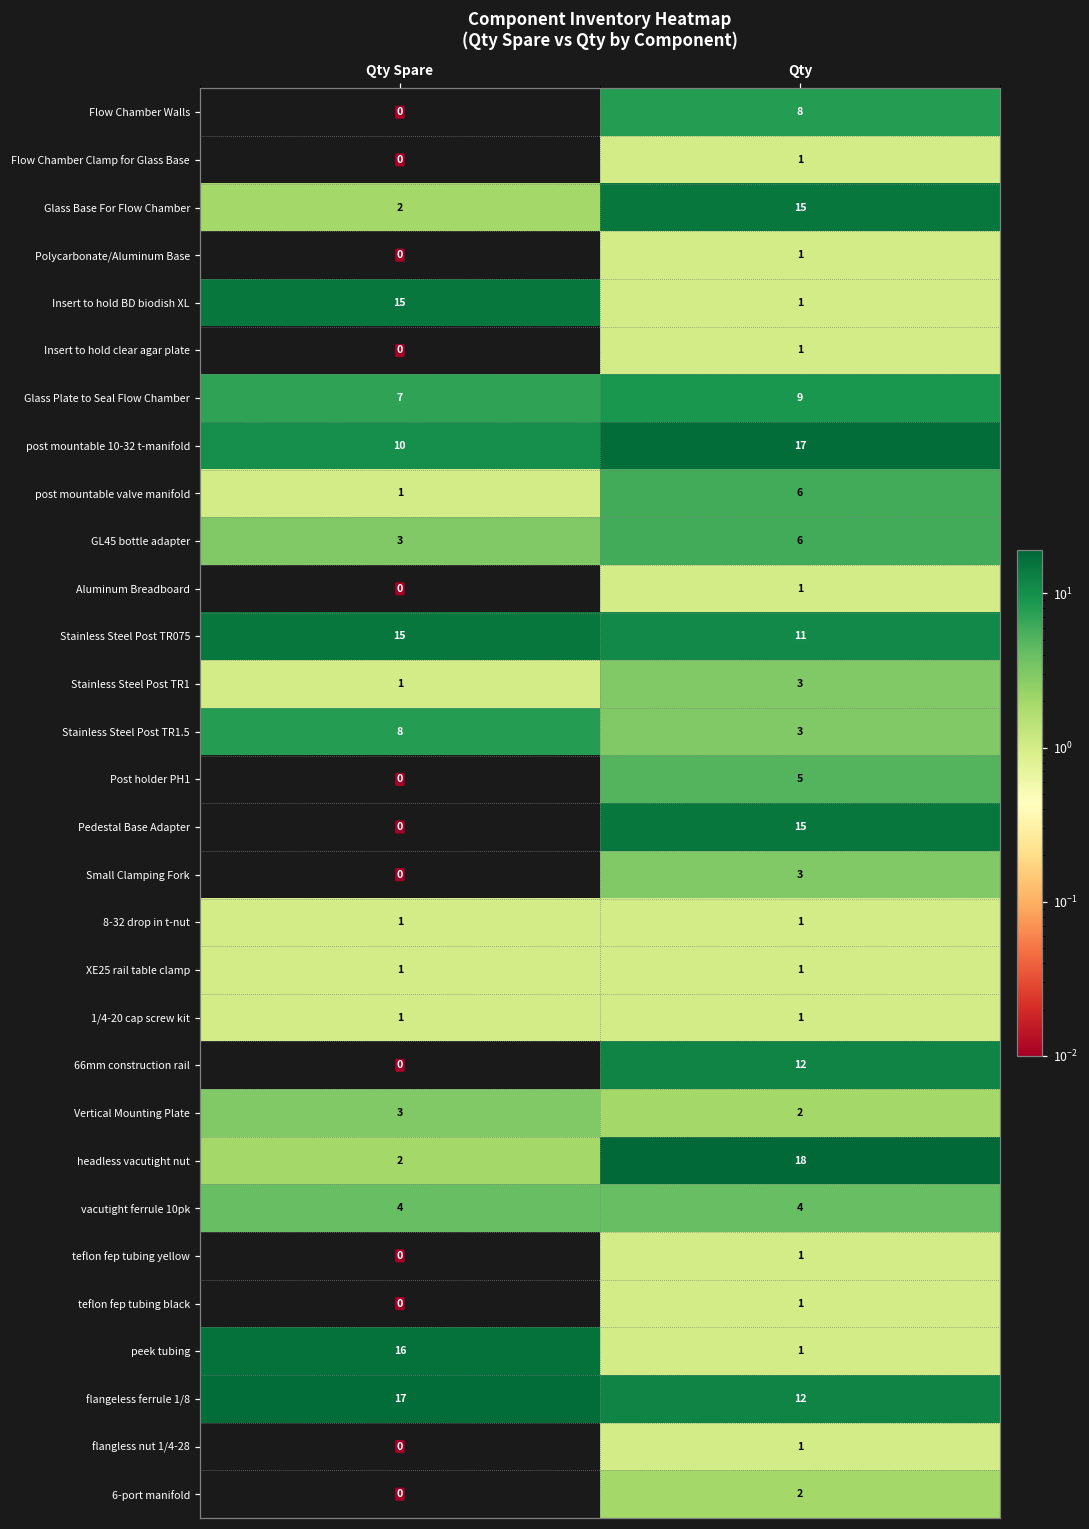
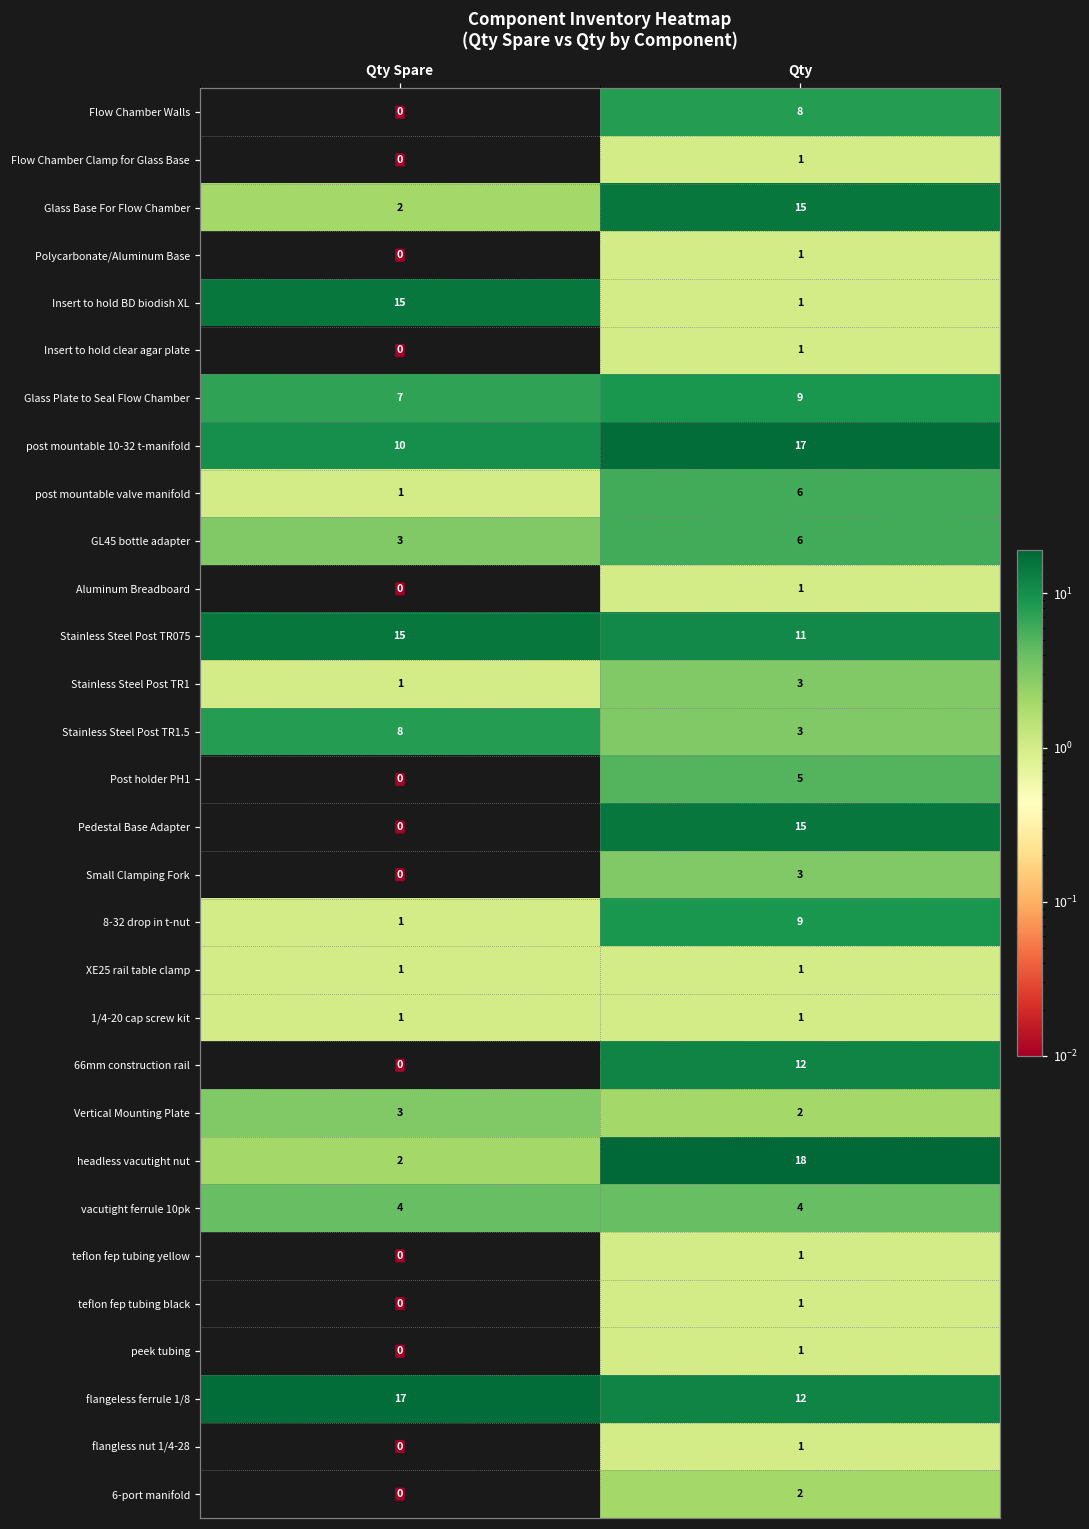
8-32 drop in t-nut, Qty: 1 -> 9
peek tubing, Qty Spare: 16 -> 0
